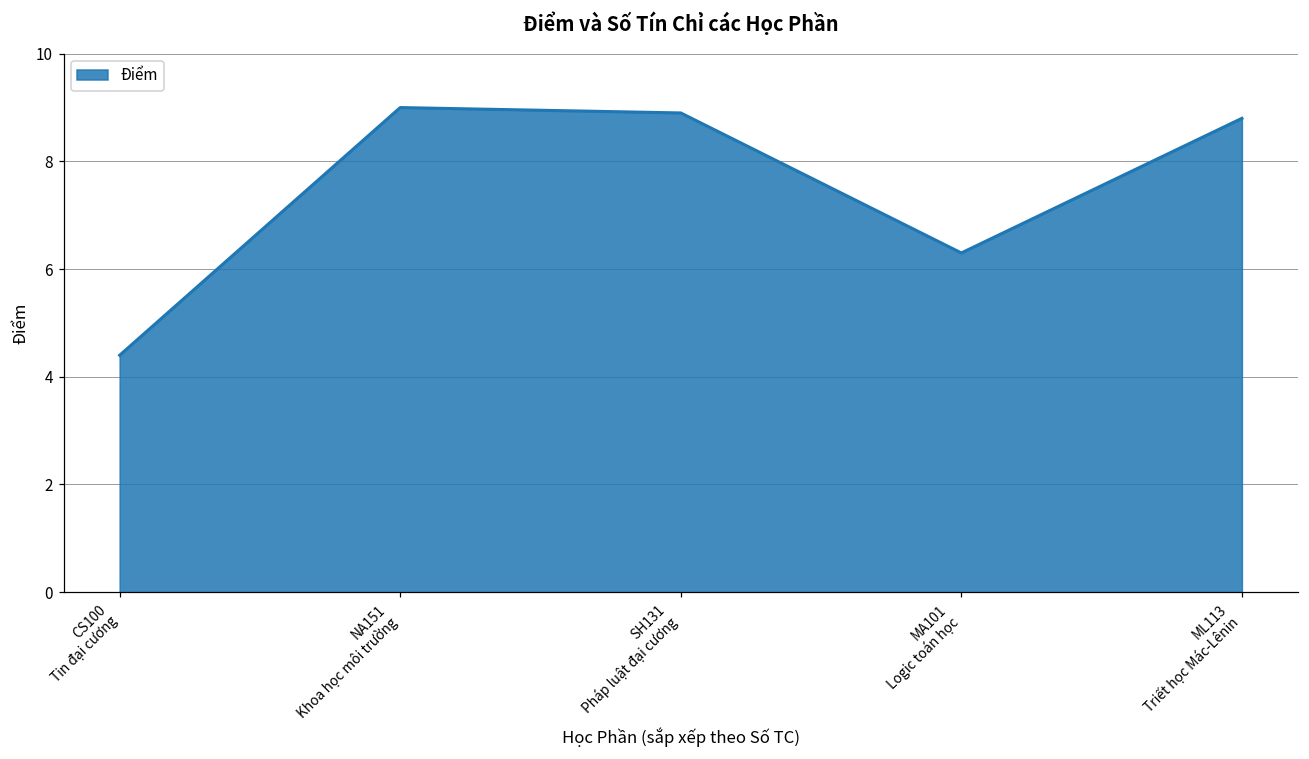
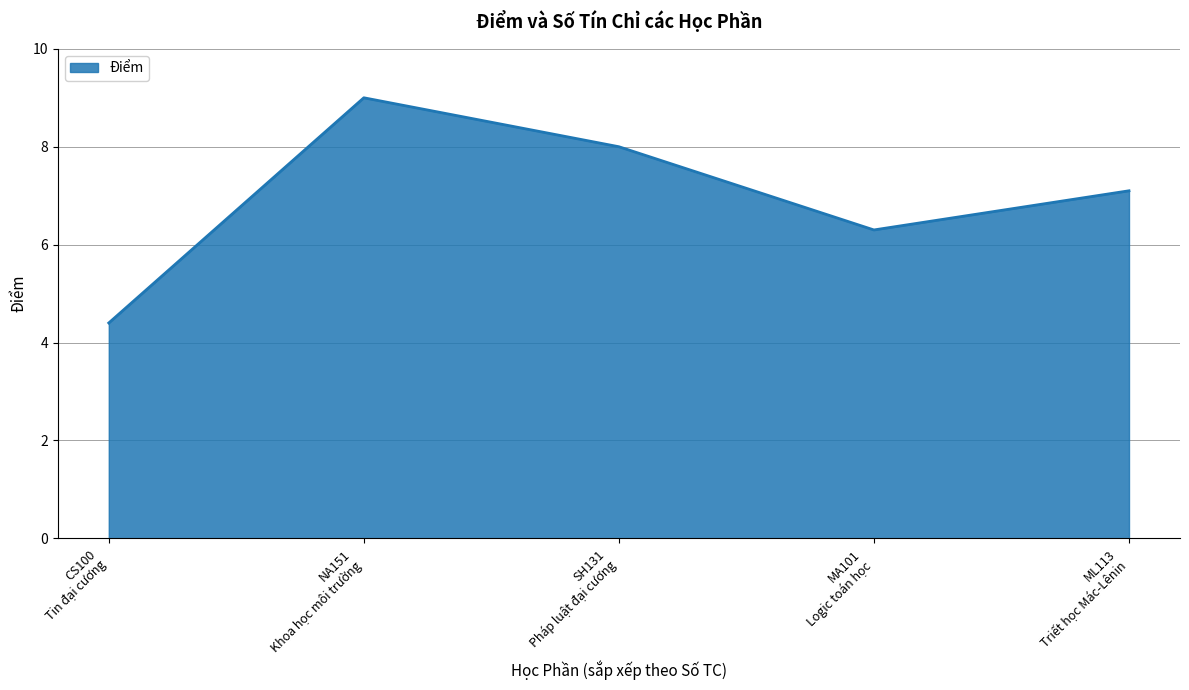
SH131 Pháp luật đại cương: 8.9 -> 8.0
ML113 Triết học Mác-Lênin: 8.8 -> 7.1
